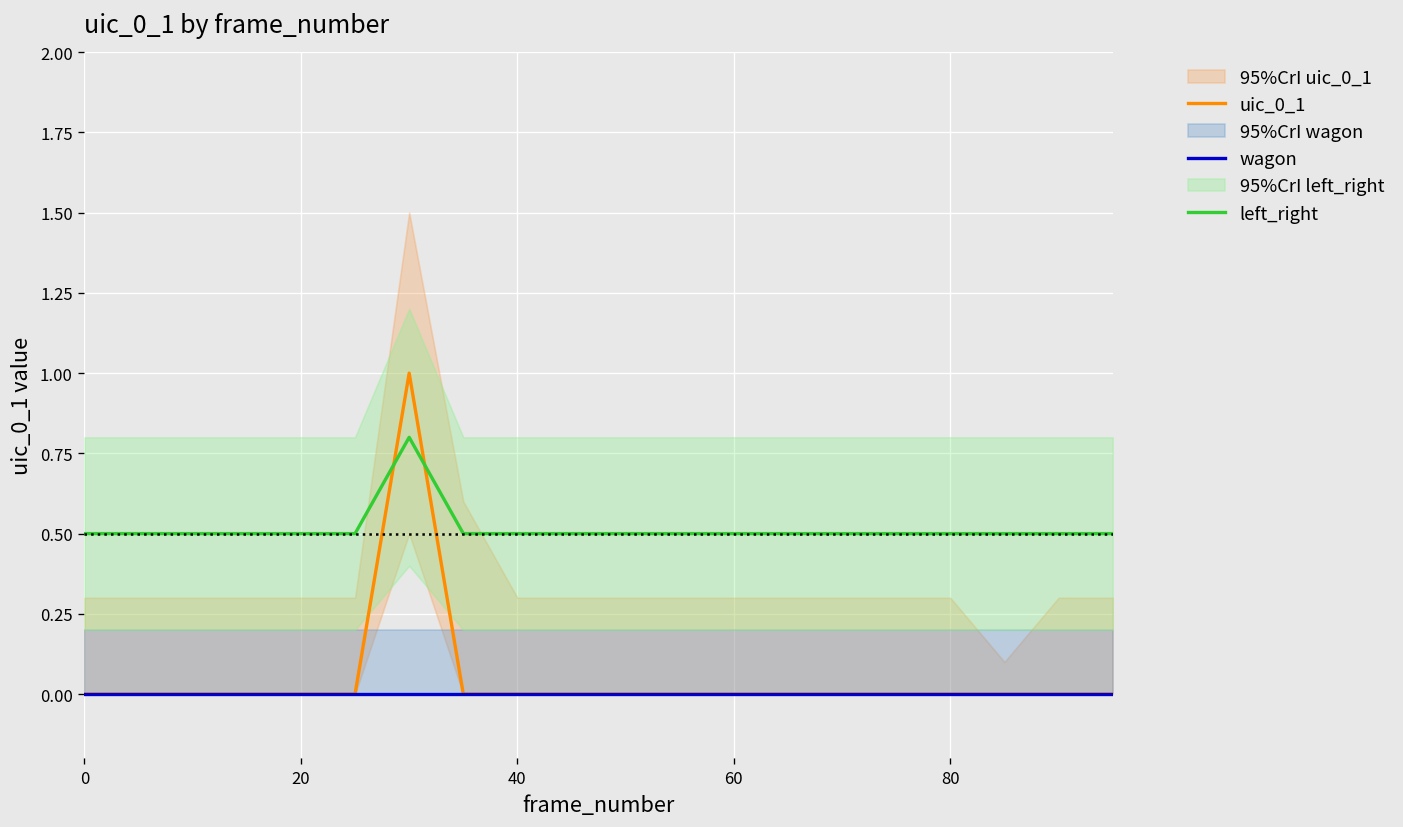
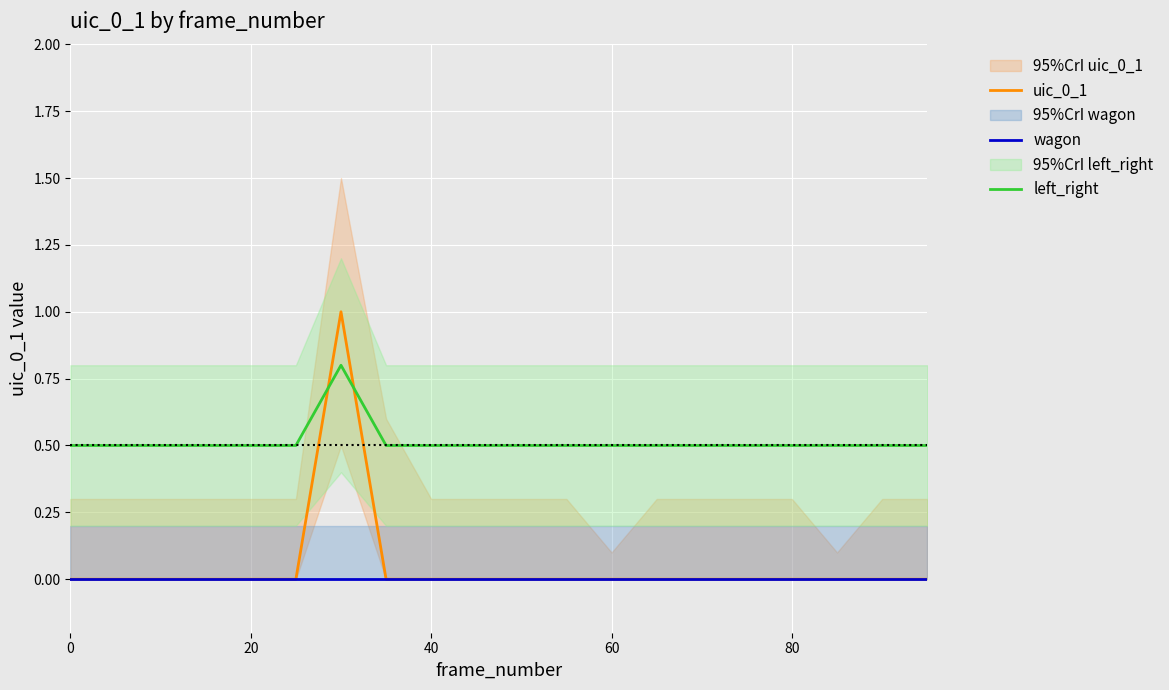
95%CrI uic_0_1, 60: 0.3 -> 0.1
